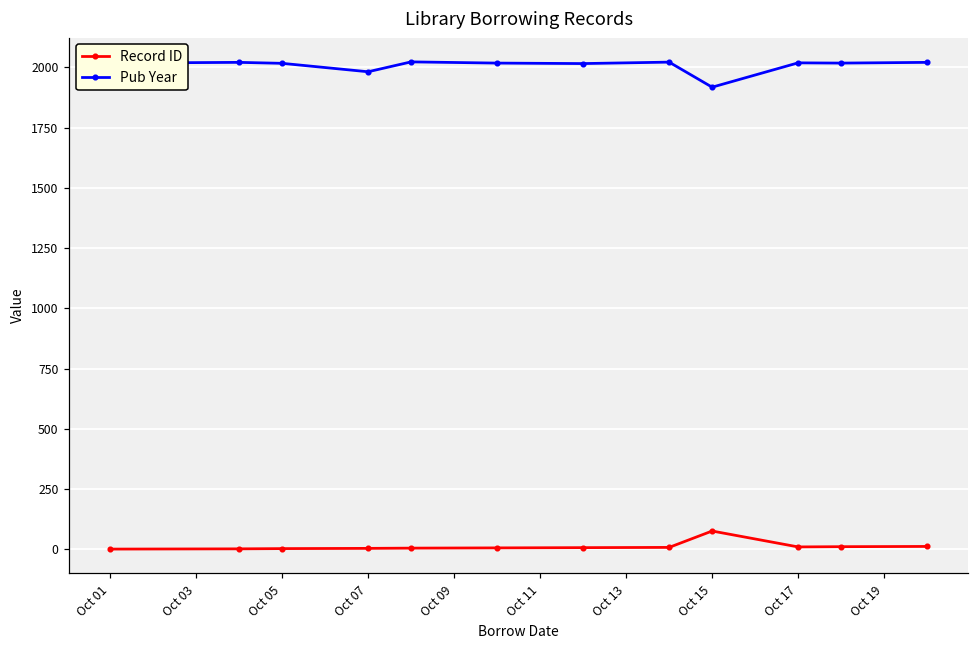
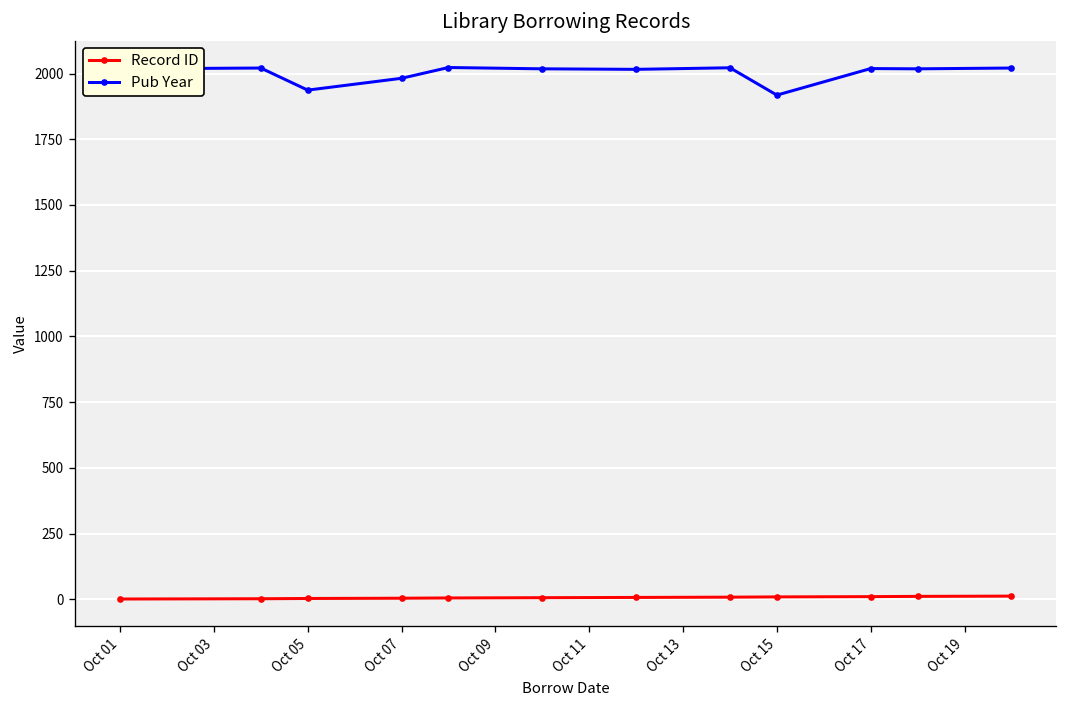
Pub Year, Oct 05: 2020 -> 1940
Record ID, Oct 15: 80 -> 10
